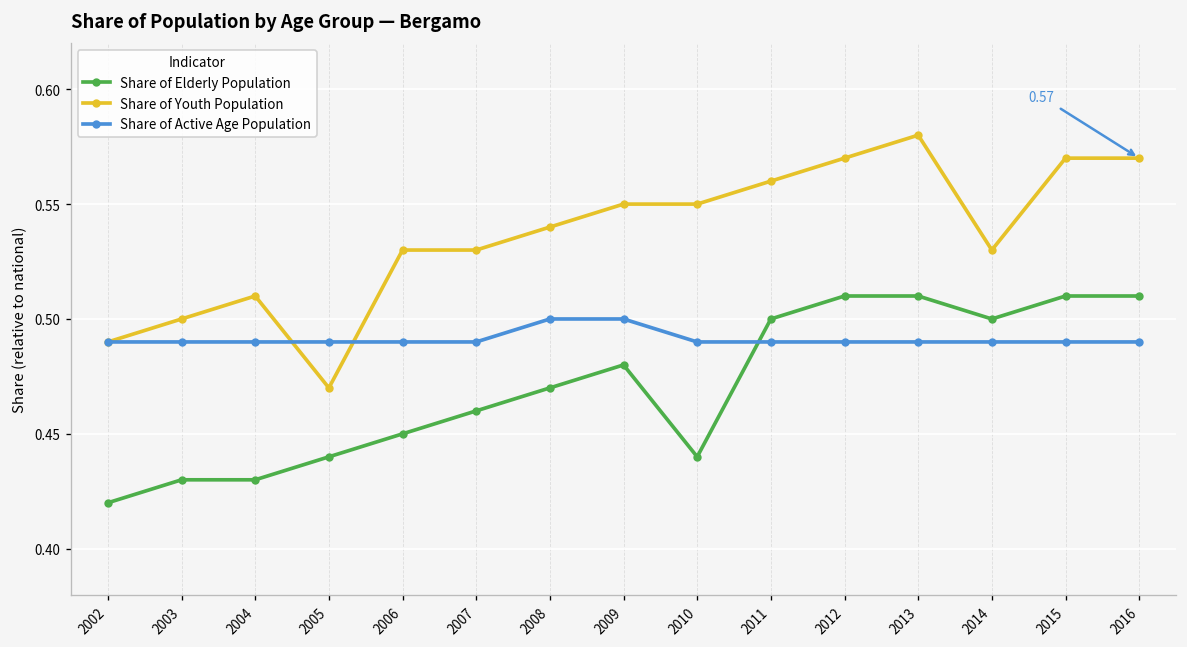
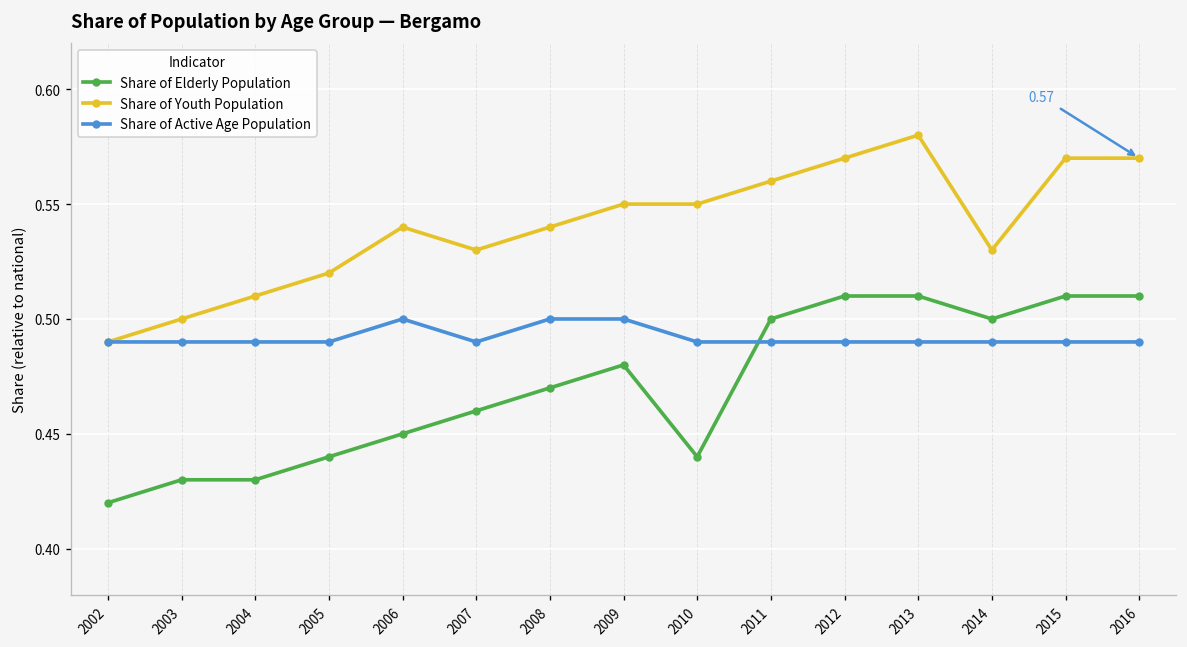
Share of Youth Population, 2005: 0.47 -> 0.52
Share of Youth Population, 2006: 0.53 -> 0.54
Share of Active Age Population, 2006: 0.49 -> 0.50
